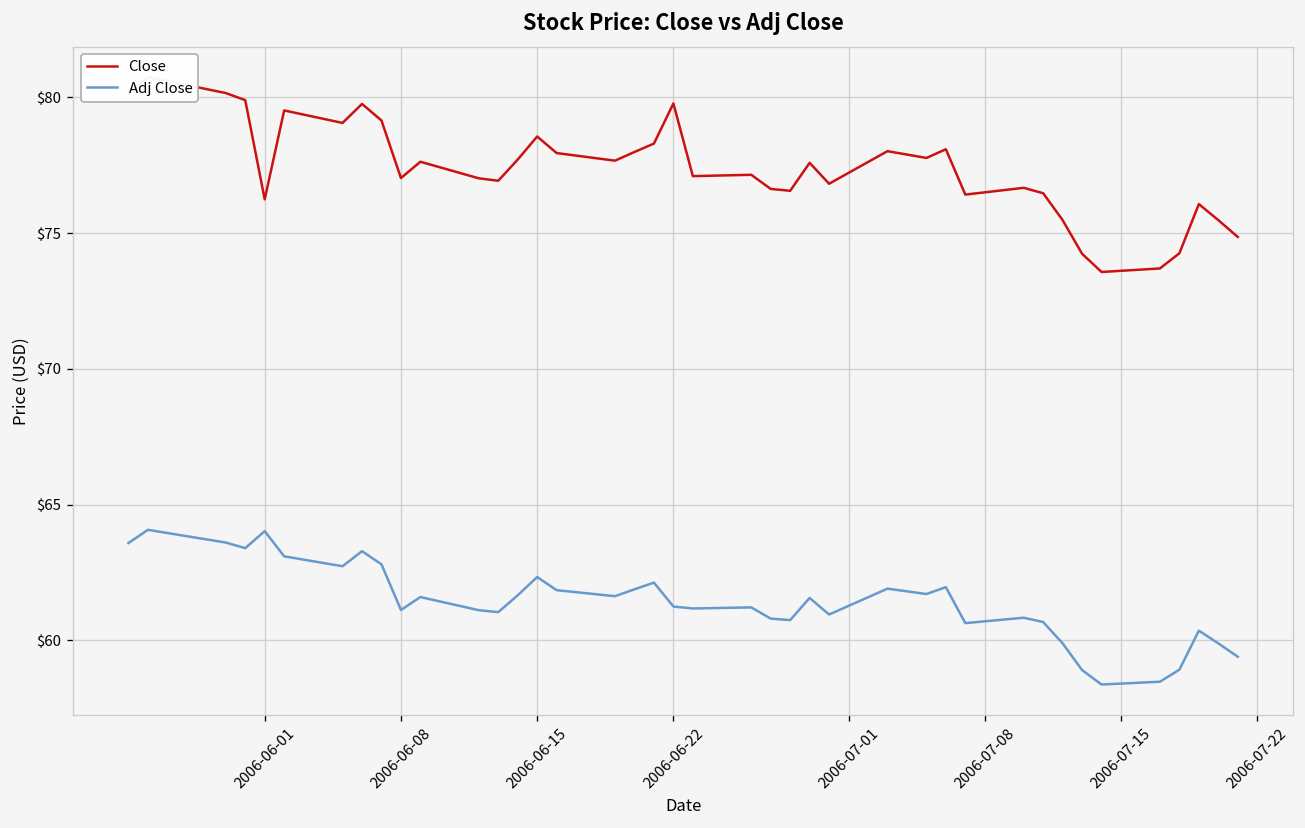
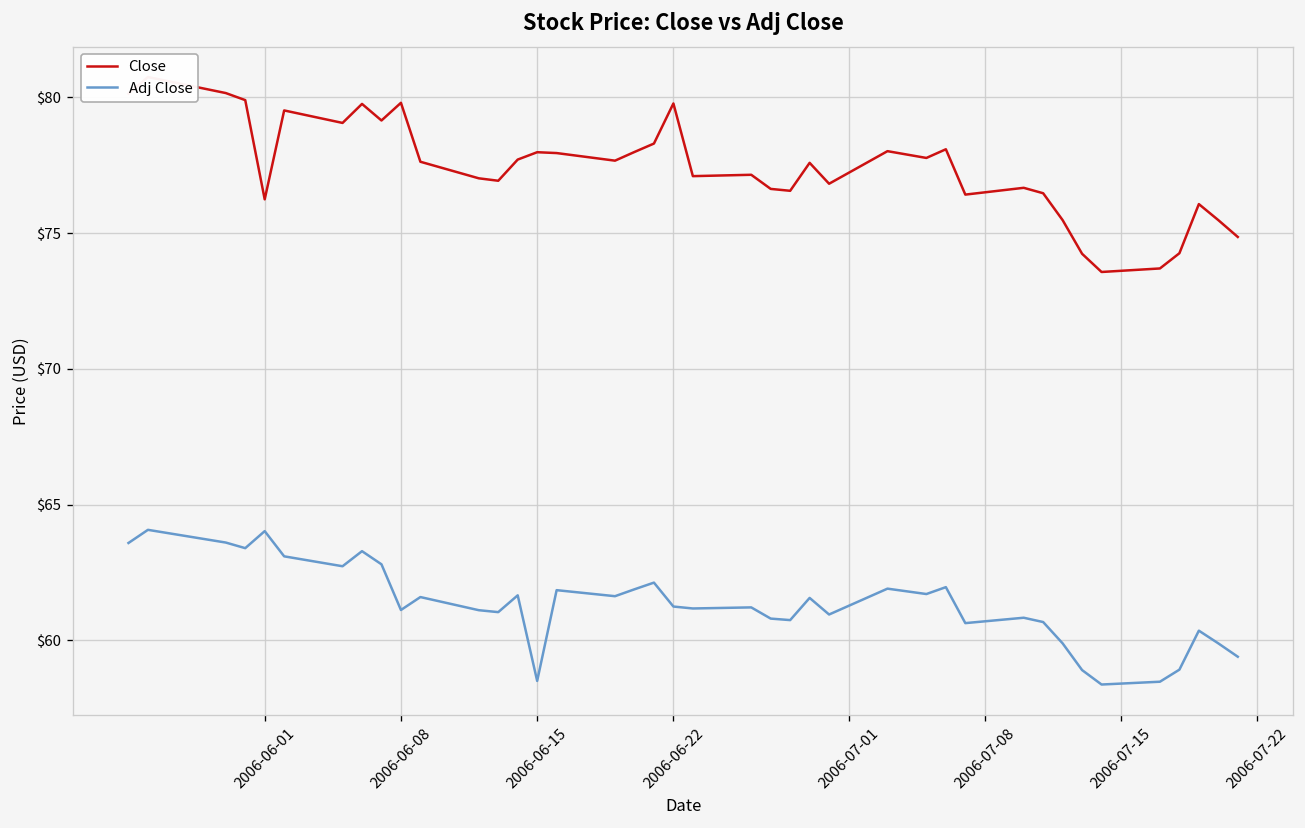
Close, 2006-06-08: $77.0 -> $79.8
Close, 2006-06-15: $78.6 -> $78.0
Adj Close, 2006-06-15: $62.3 -> $58.5
